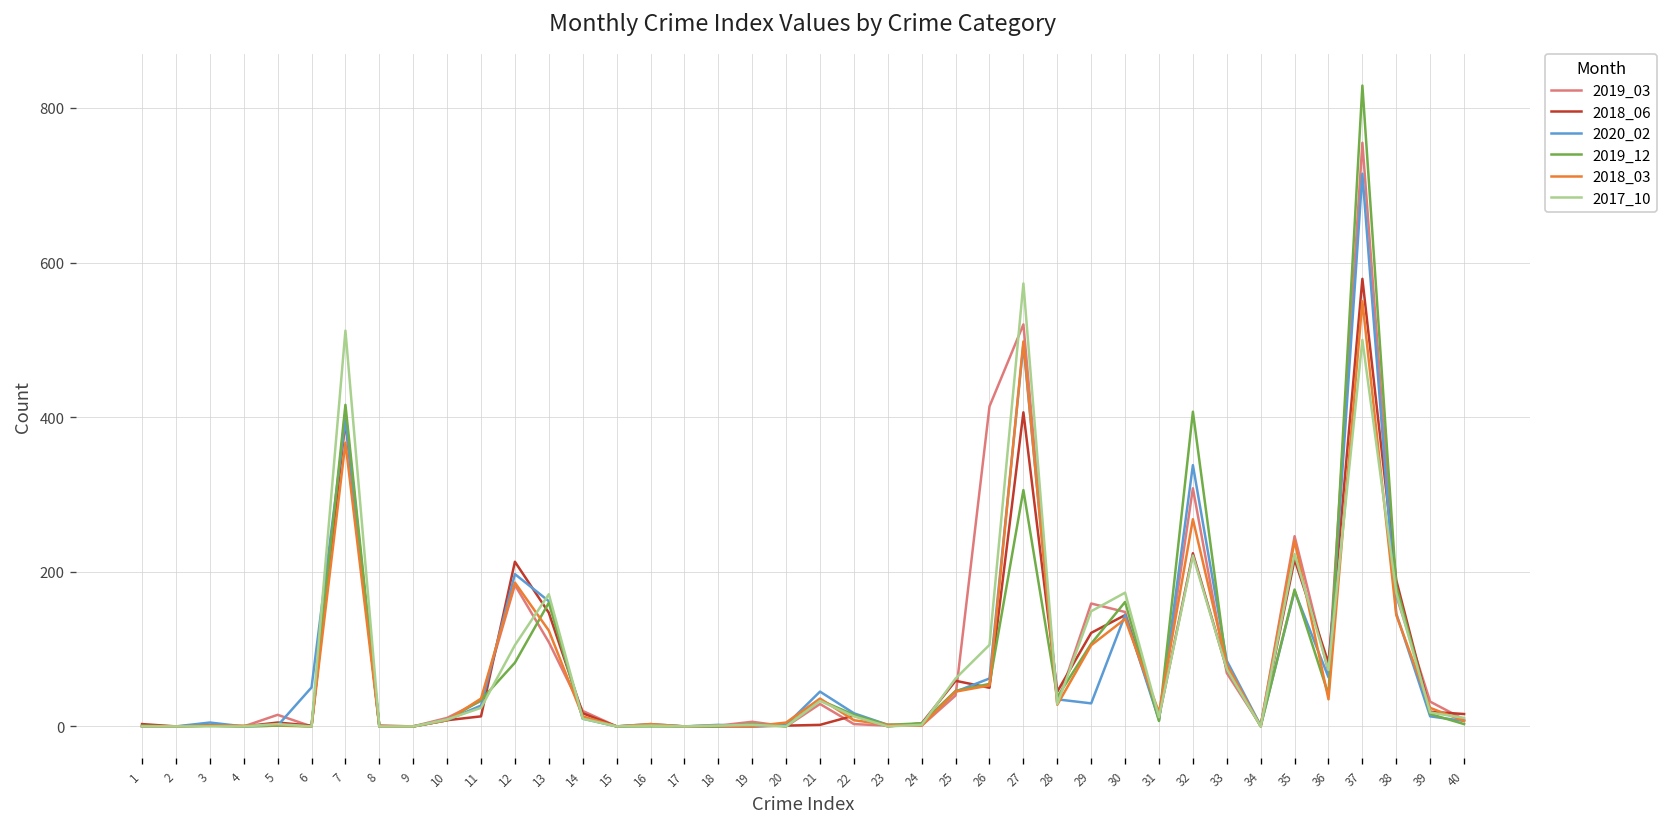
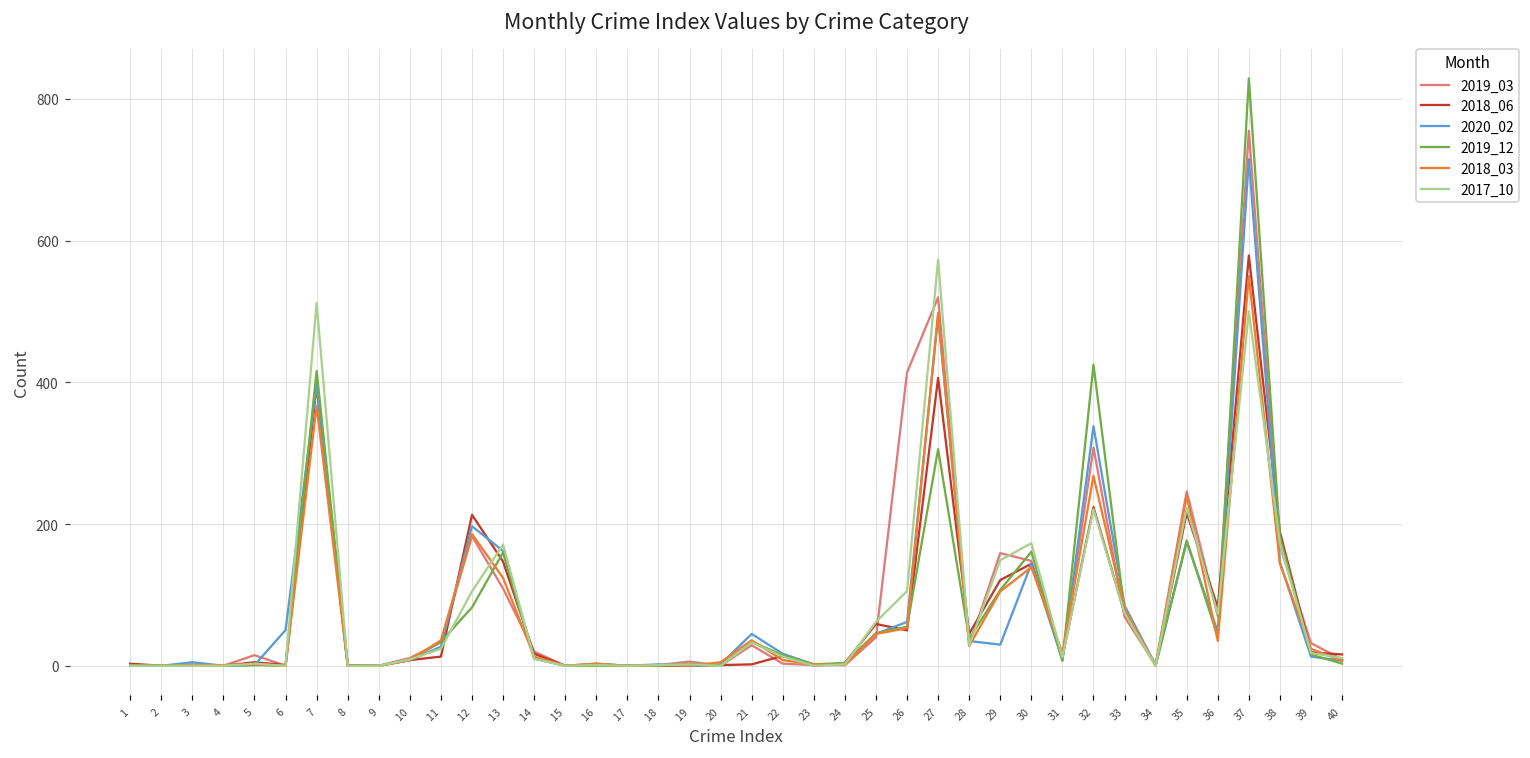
2019_12, 32: 410 -> 430
2020_02, 36: 60 -> 50
